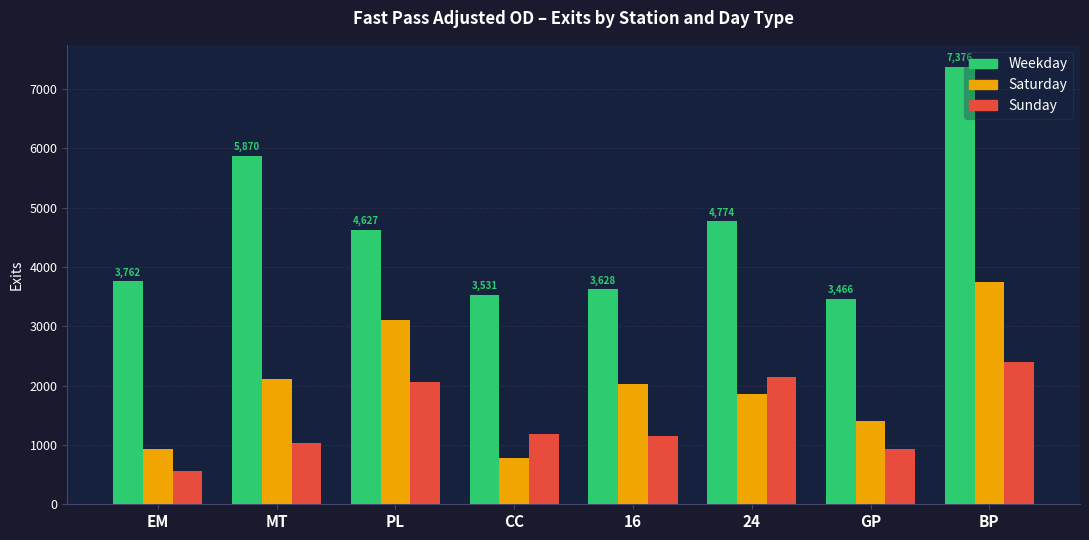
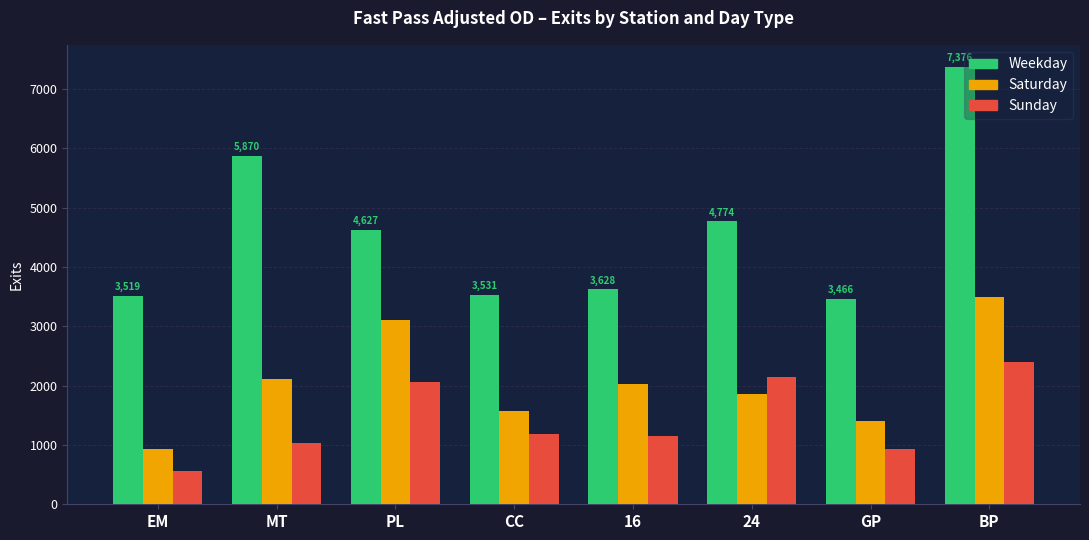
Weekday, EM: 3,762 -> 3,519
Saturday, CC: 800 -> 1600
Saturday, BP: 3700 -> 3500
